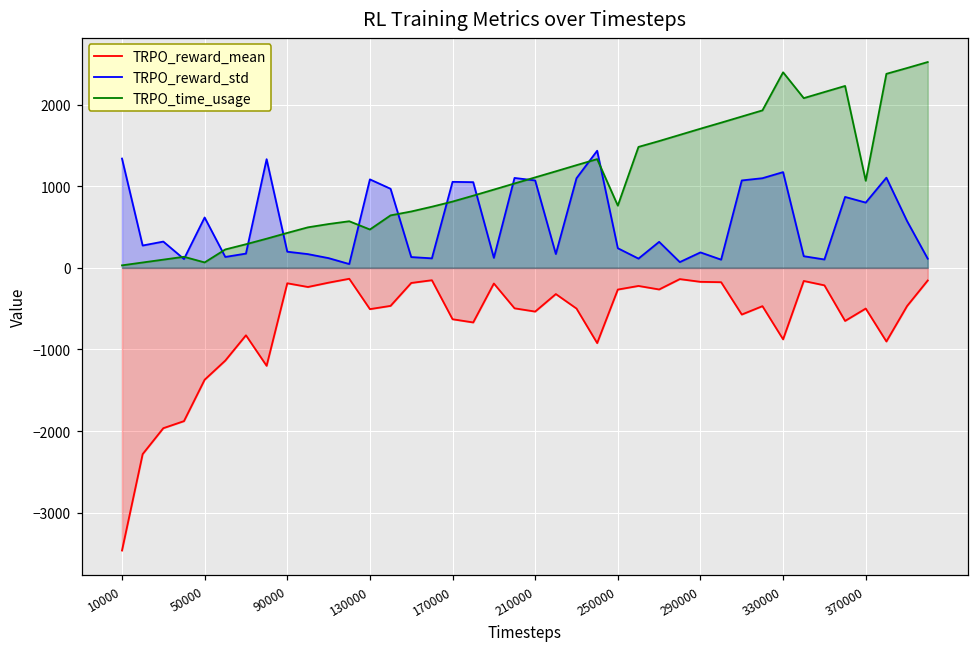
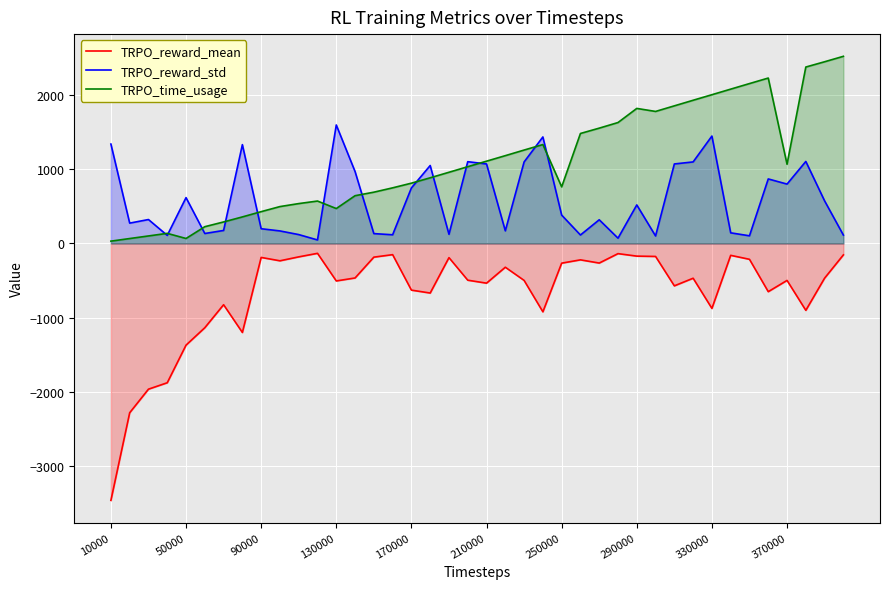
TRPO_reward_std, 130000: 1100 -> 1600
TRPO_reward_std, 170000: 1100 -> 700
TRPO_reward_std, 250000: 200 -> 400
TRPO_reward_std, 290000: 200 -> 500
TRPO_time_usage, 290000: 1700 -> 1800
TRPO_reward_std, 330000: 1200 -> 1400
TRPO_time_usage, 330000: 2400 -> 2000
